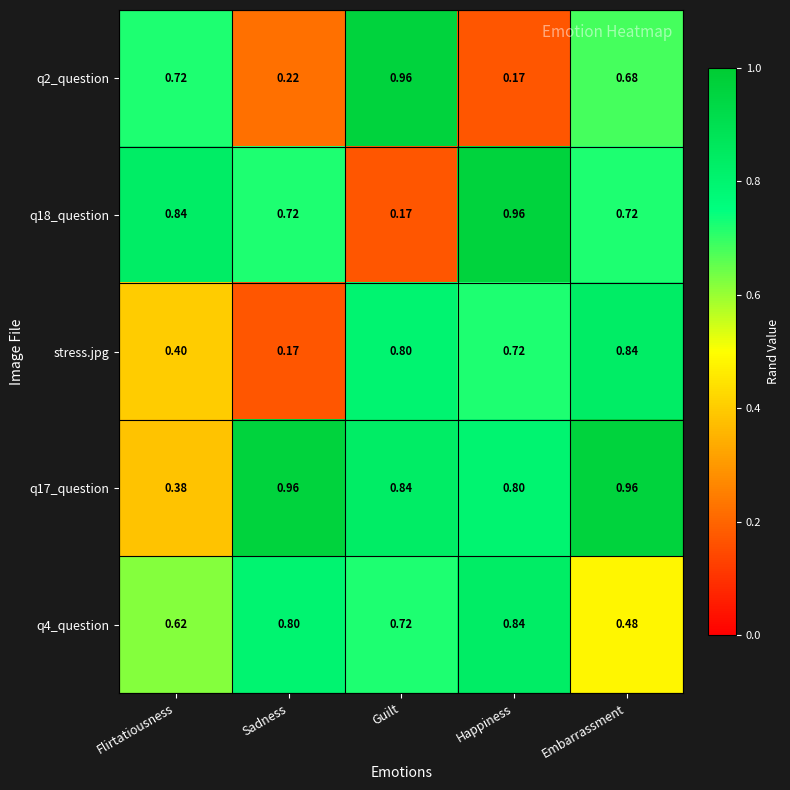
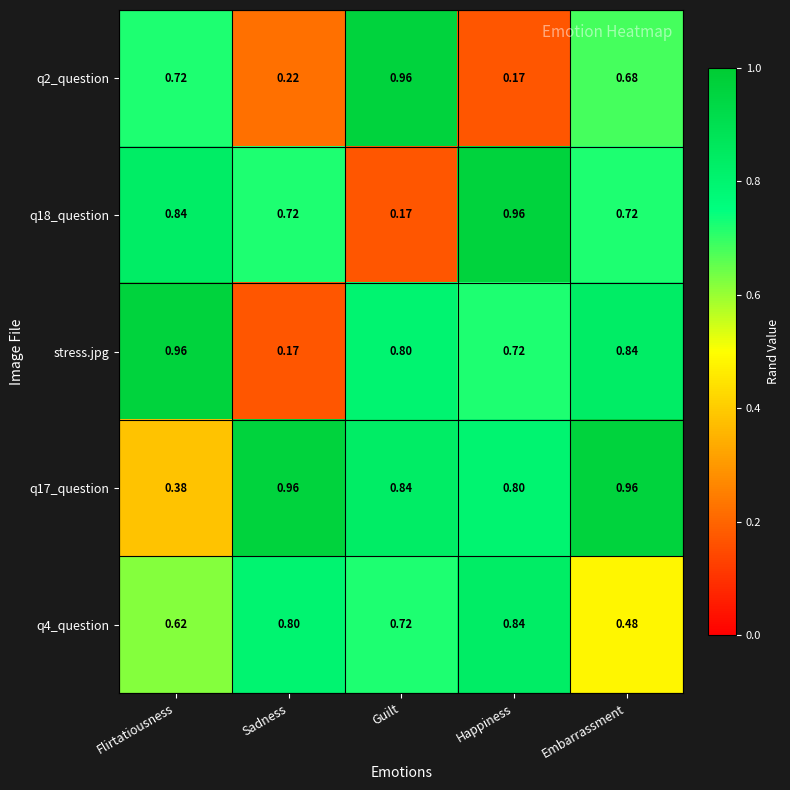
stress.jpg, Flirtatiousness: 0.40 -> 0.96
